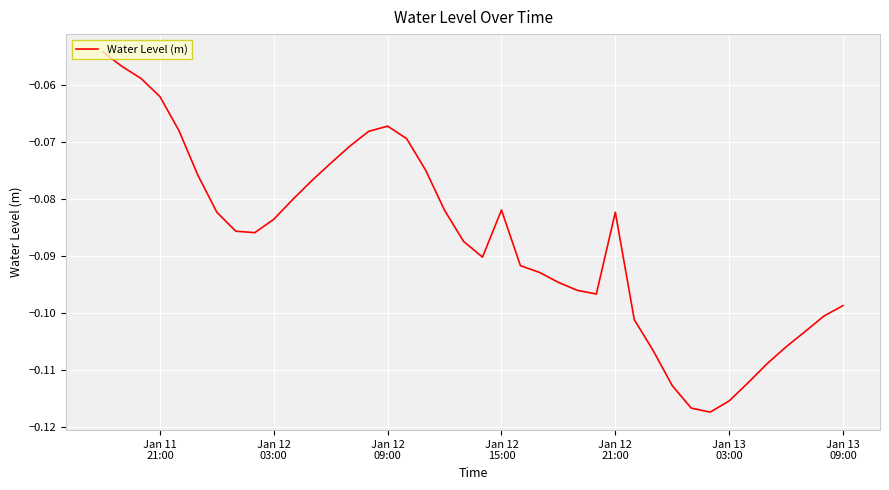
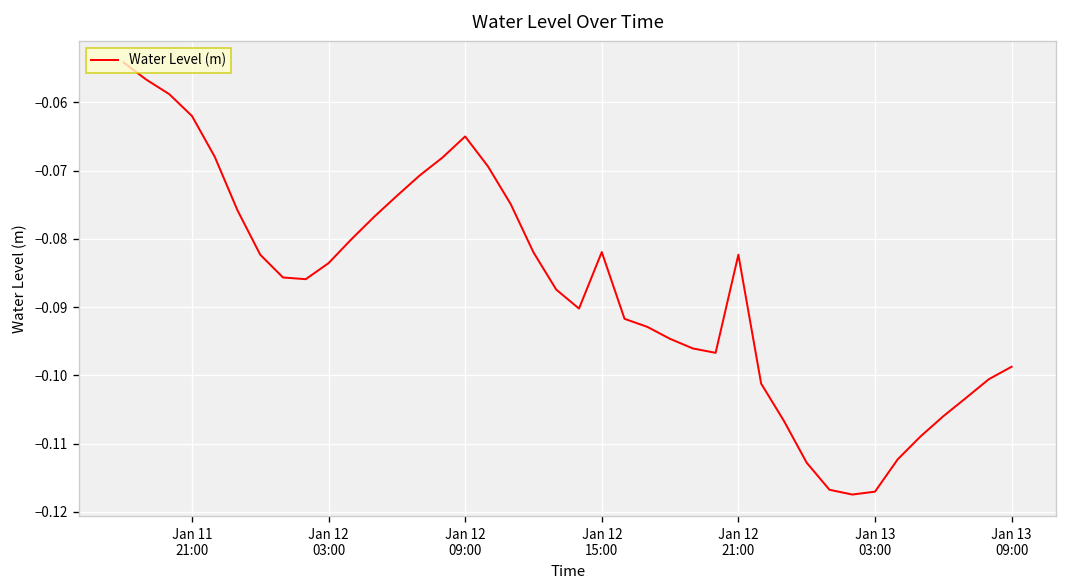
Jan 12 09:00: -0.067 -> -0.065
Jan 13 03:00: -0.115 -> -0.117
